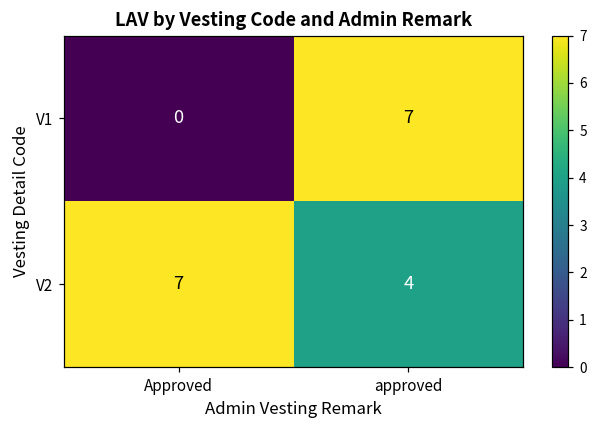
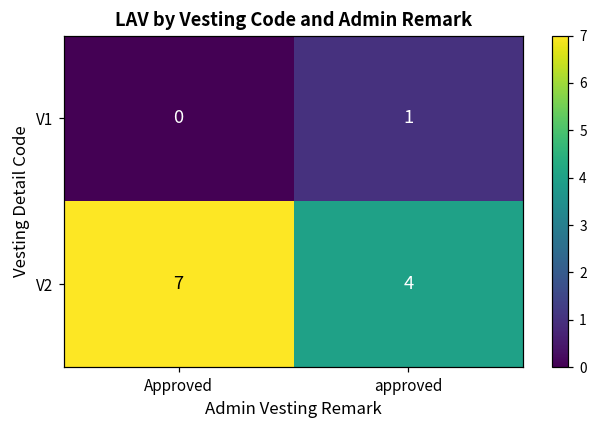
V1, approved: 7 -> 1
